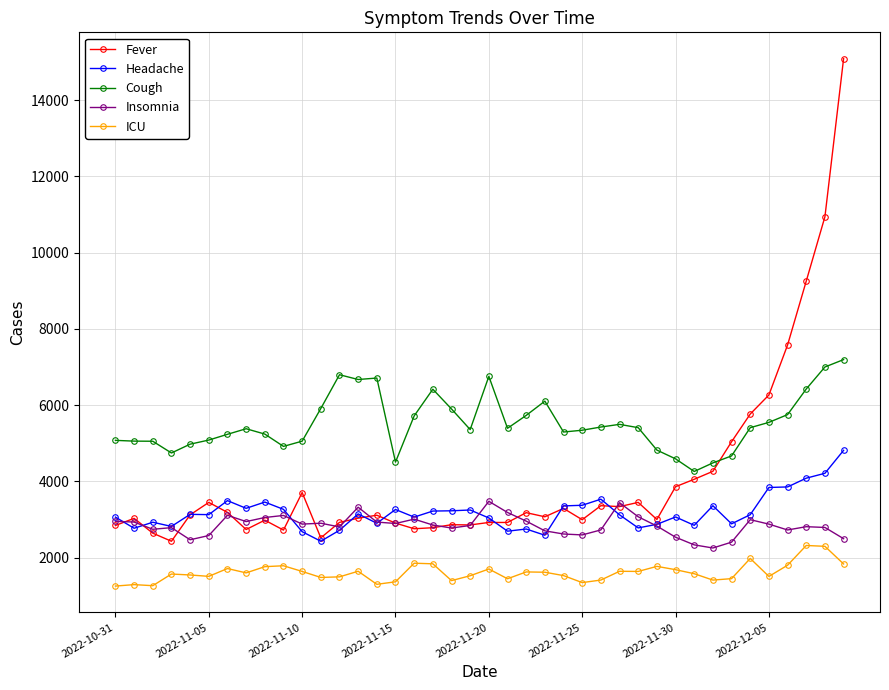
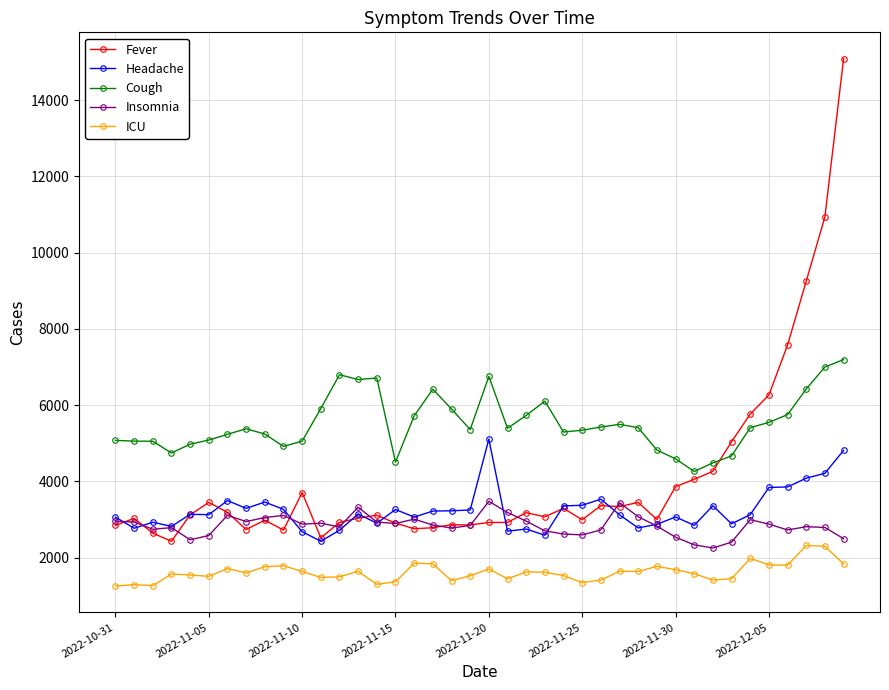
Headache, 2022-11-20: 3000 -> 5100
ICU, 2022-12-05: 1500 -> 1800
